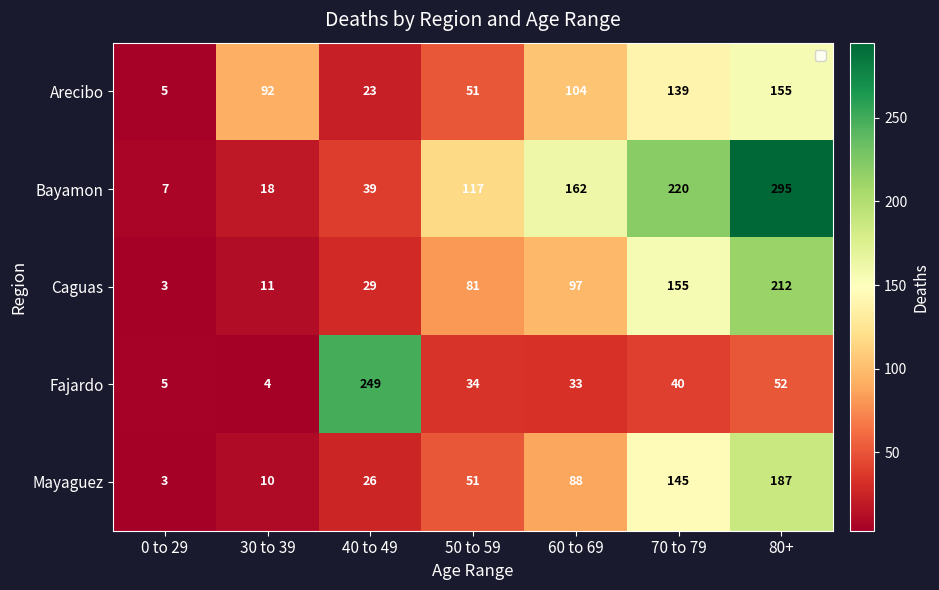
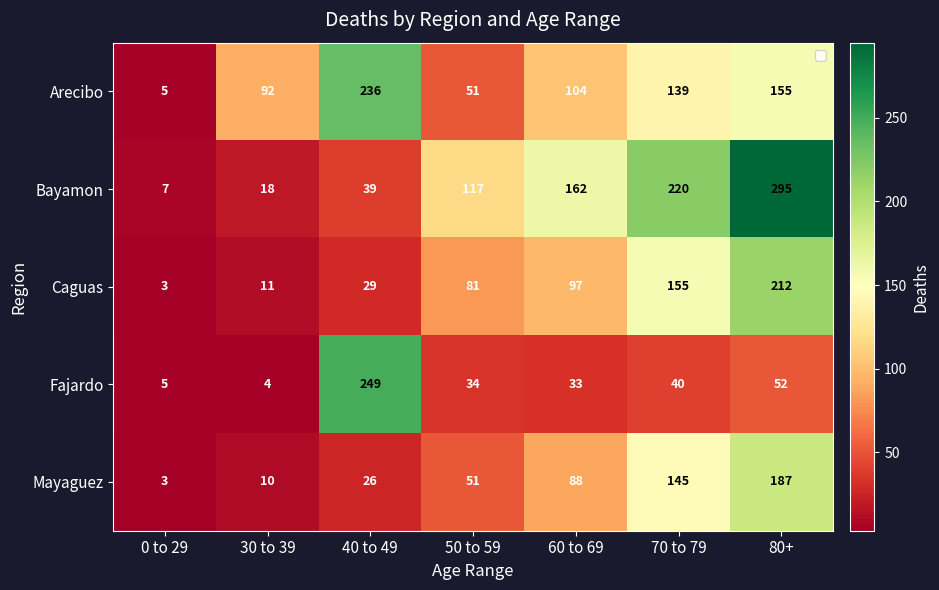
Arecibo, 40 to 49: 23 -> 236
